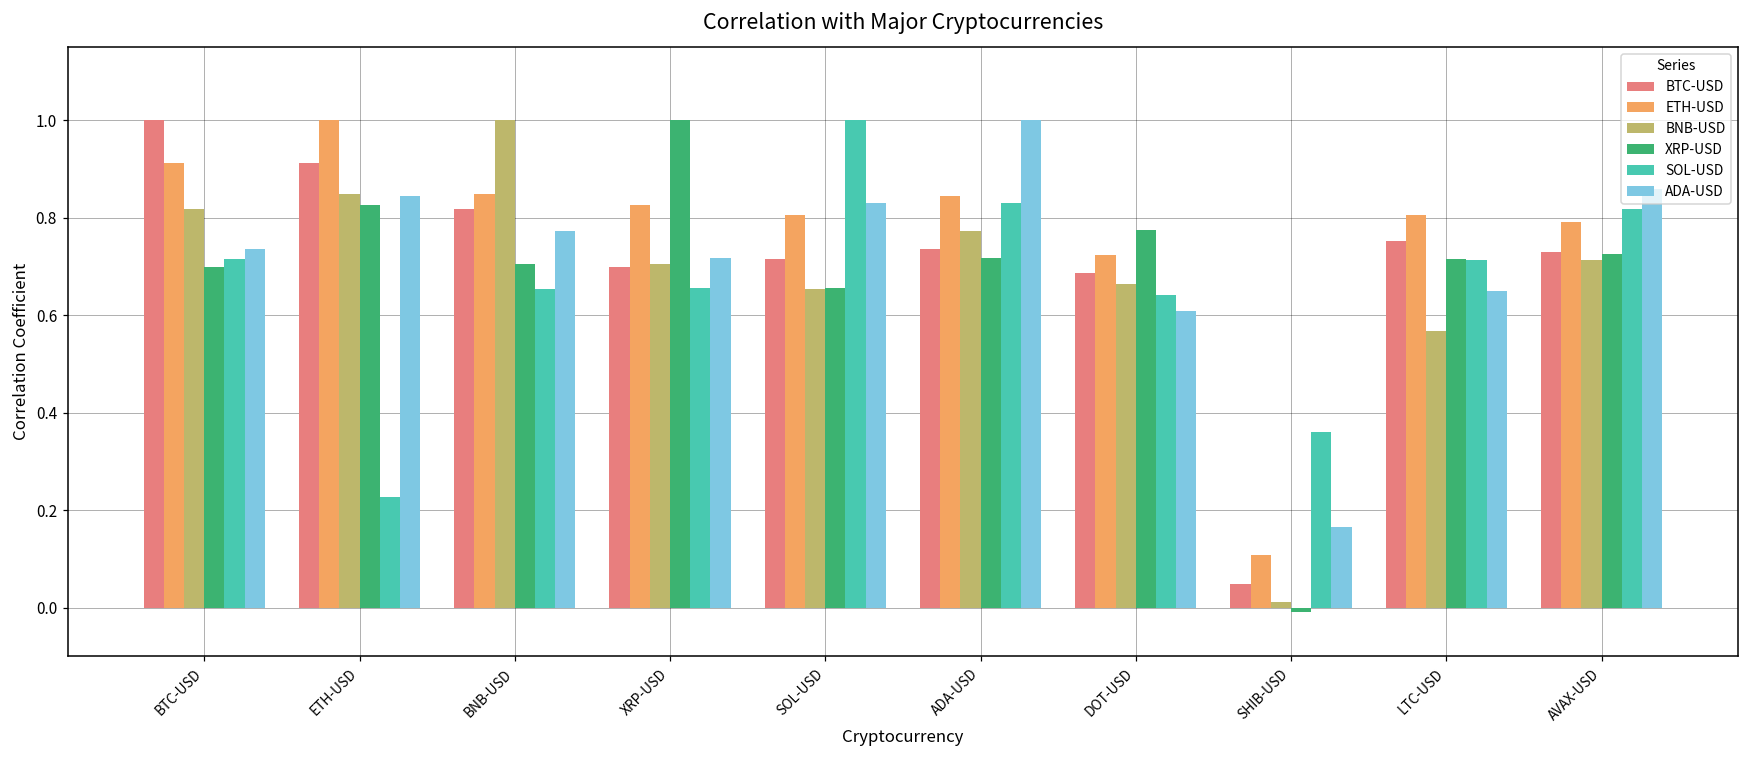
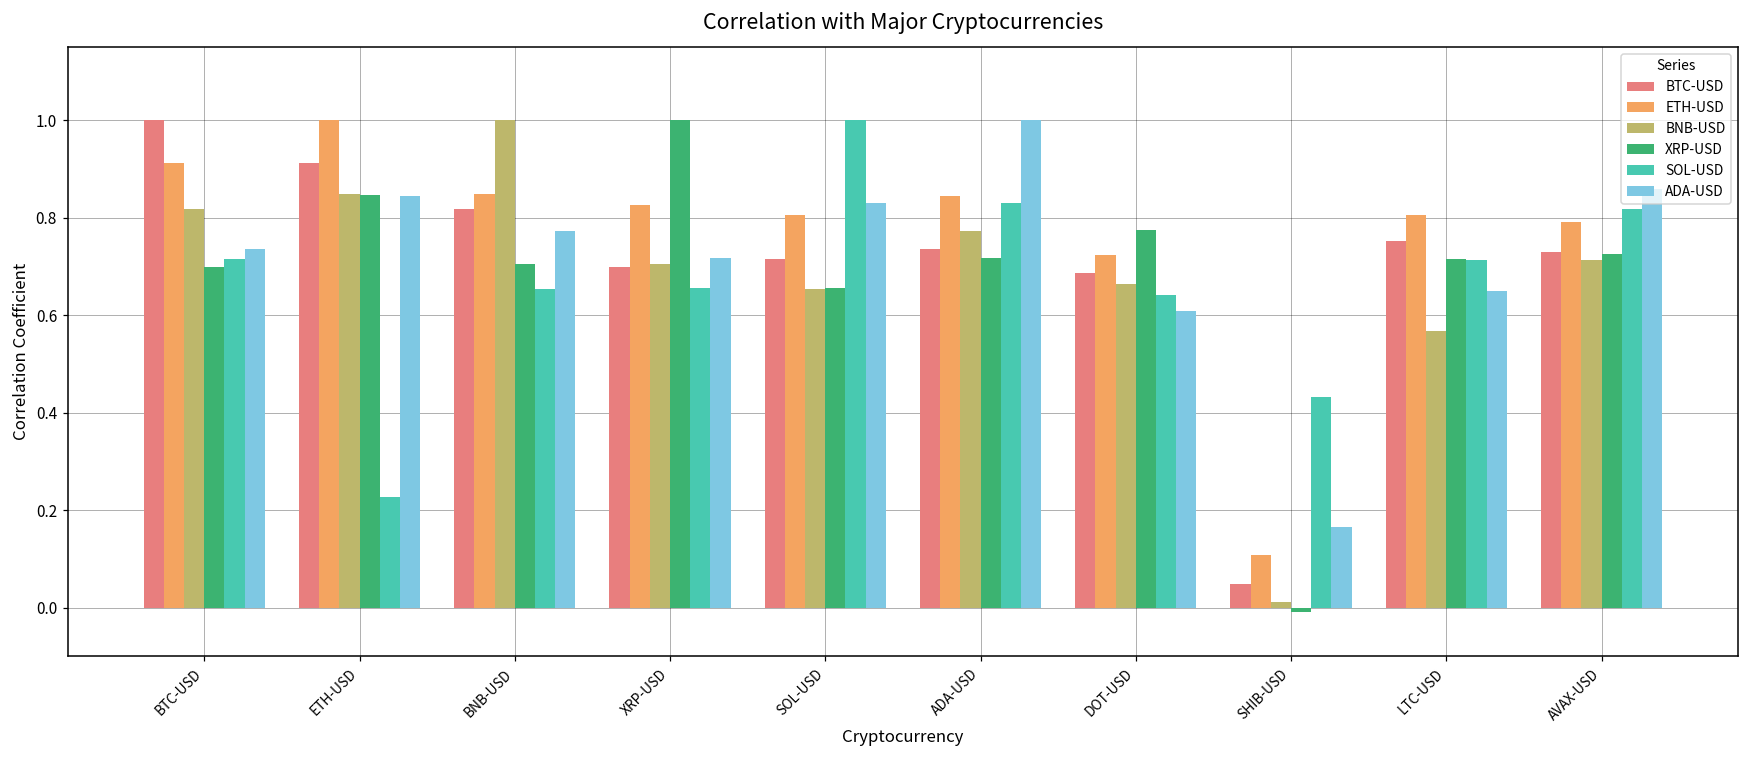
XRP-USD, ETH-USD: 0.83 -> 0.85
SOL-USD, SHIB-USD: 0.36 -> 0.43
